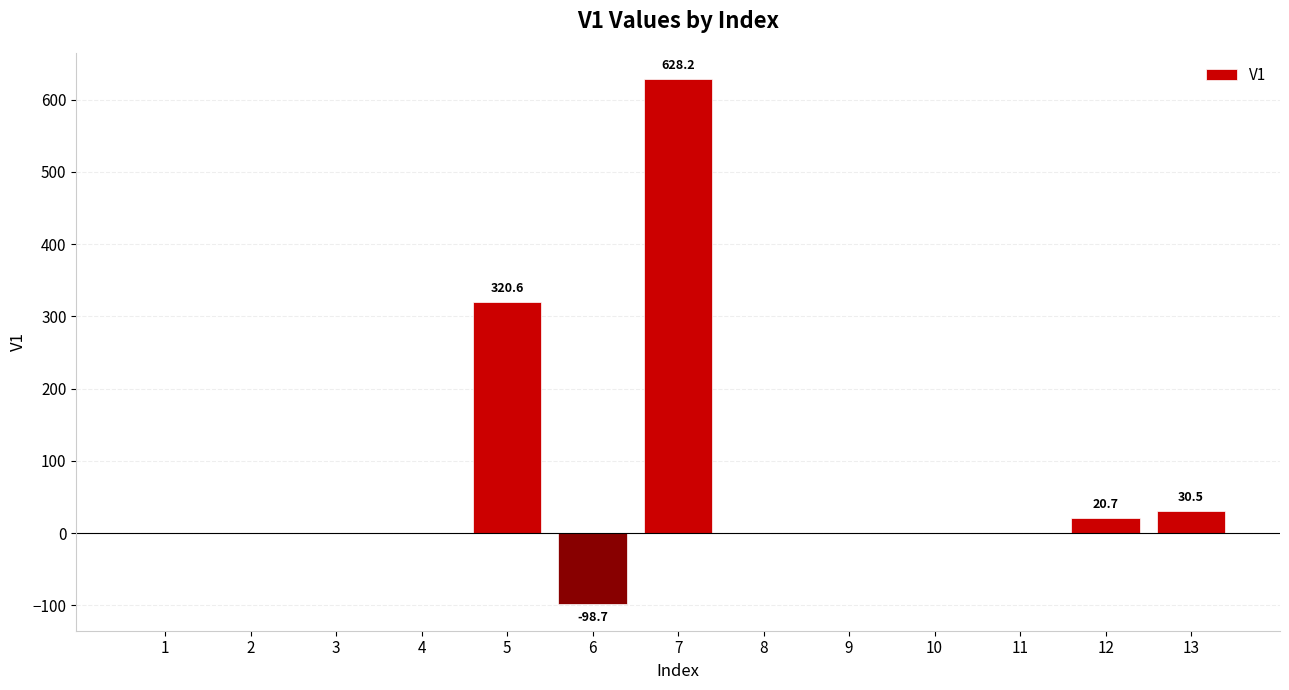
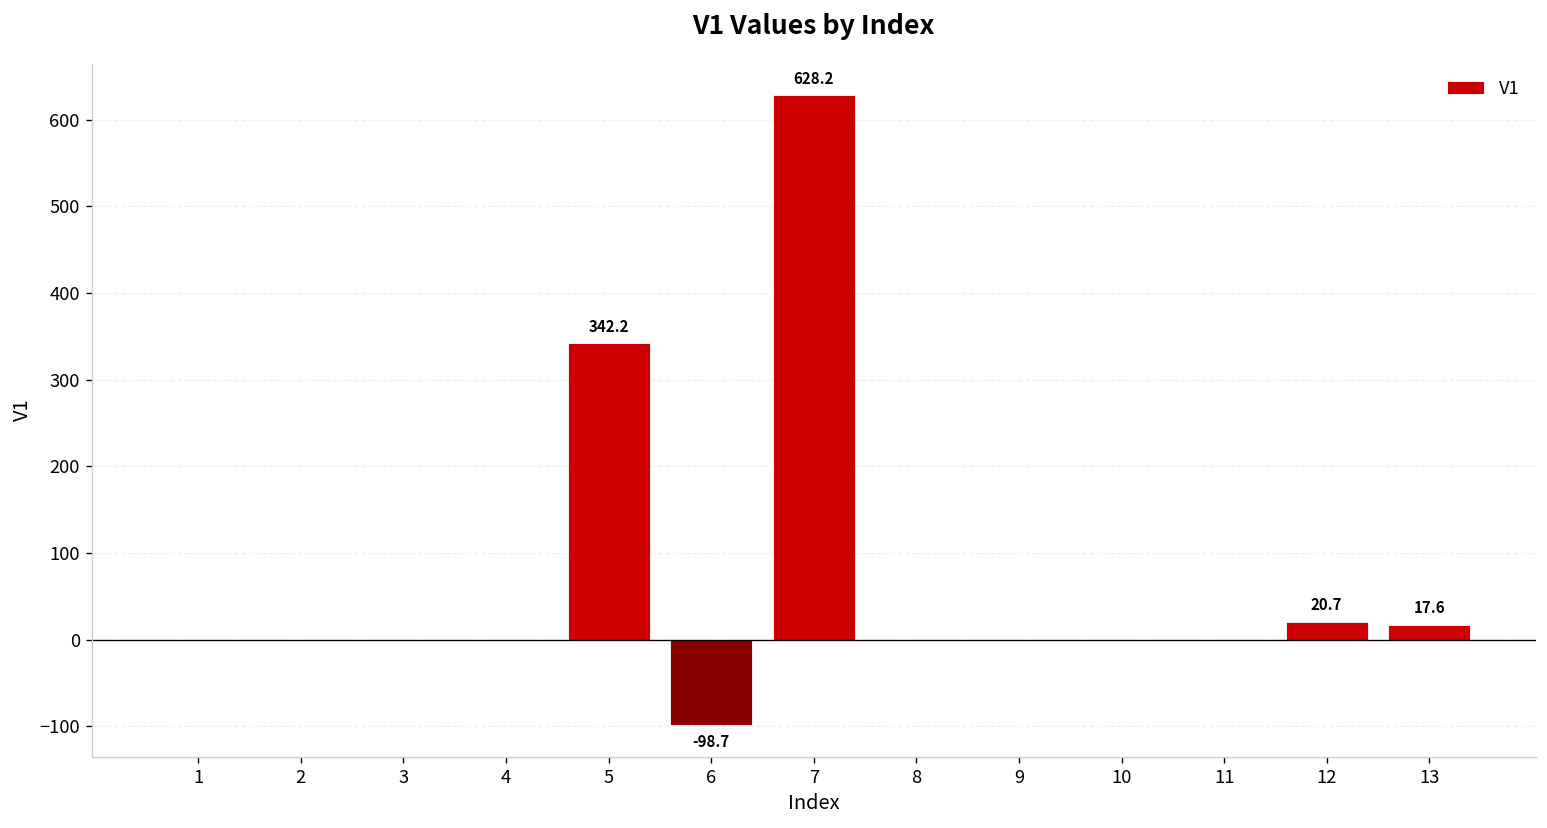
5: 320.6 -> 342.2
13: 30.5 -> 17.6
